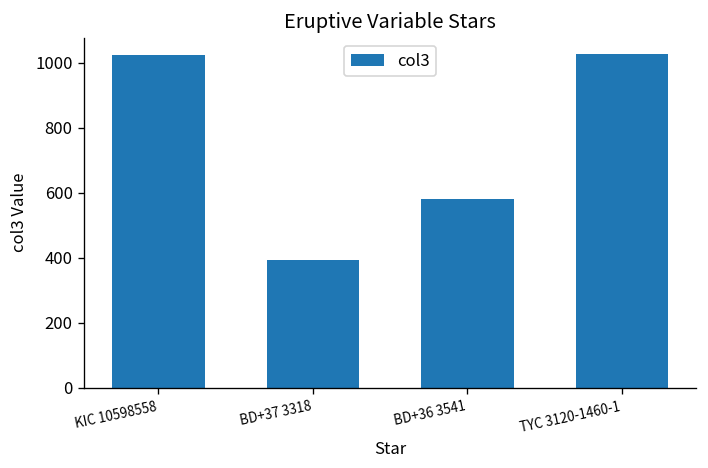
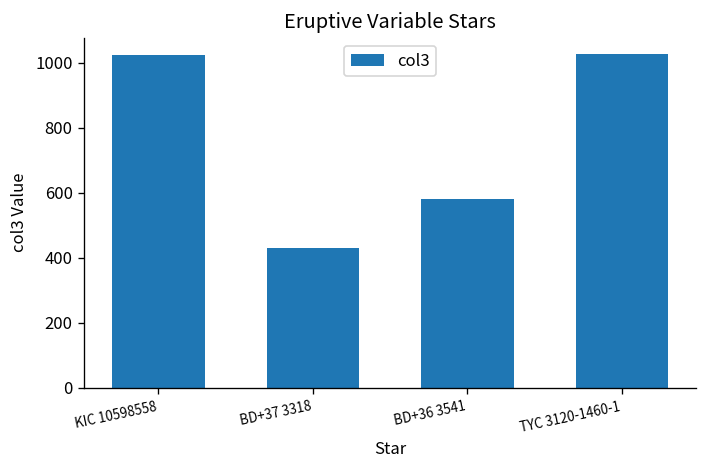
BD+37 3318: 390 -> 430
